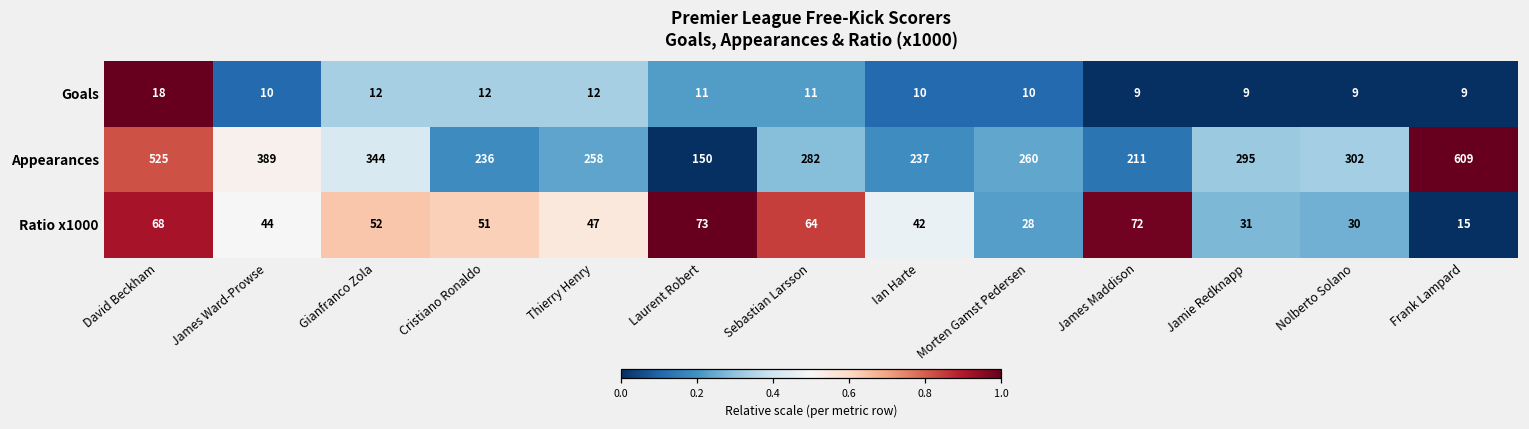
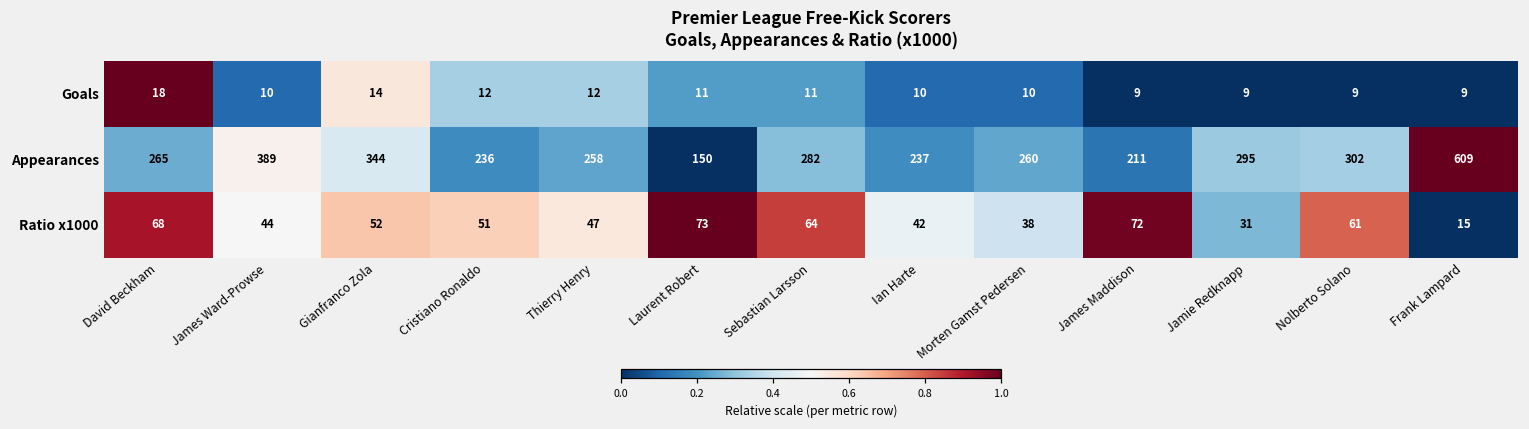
Goals, Gianfranco Zola: 12 -> 14
Appearances, David Beckham: 525 -> 265
Ratio x1000, Morten Gamst Pedersen: 28 -> 38
Ratio x1000, Nolberto Solano: 30 -> 61
